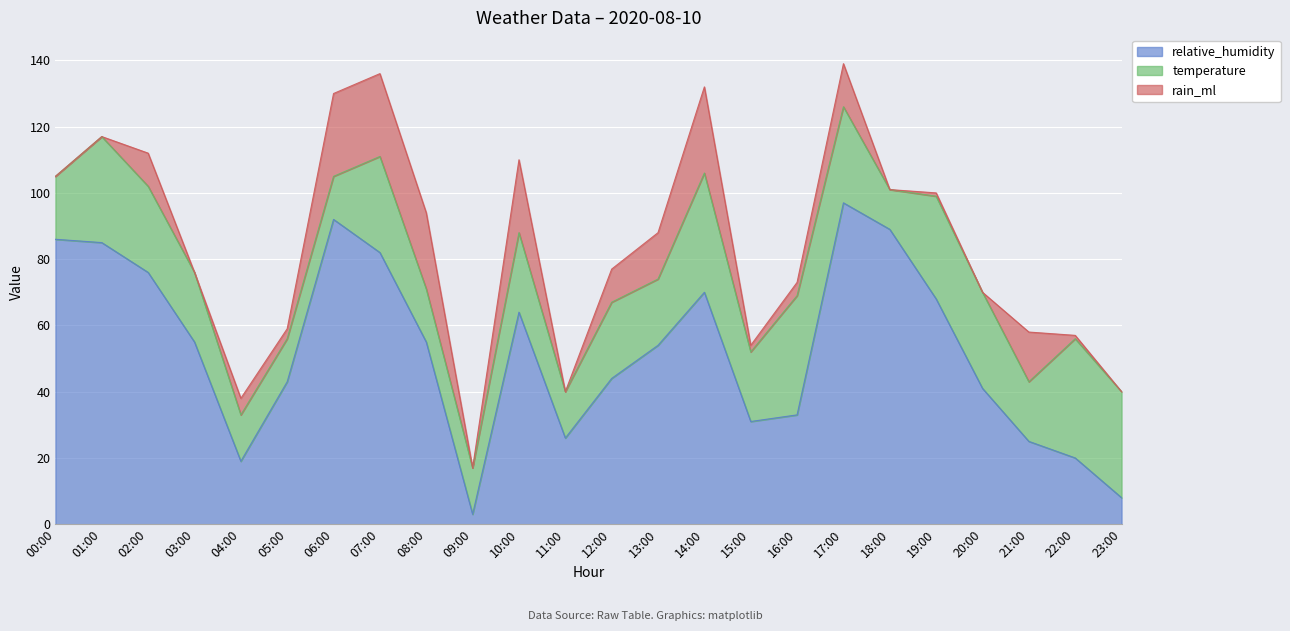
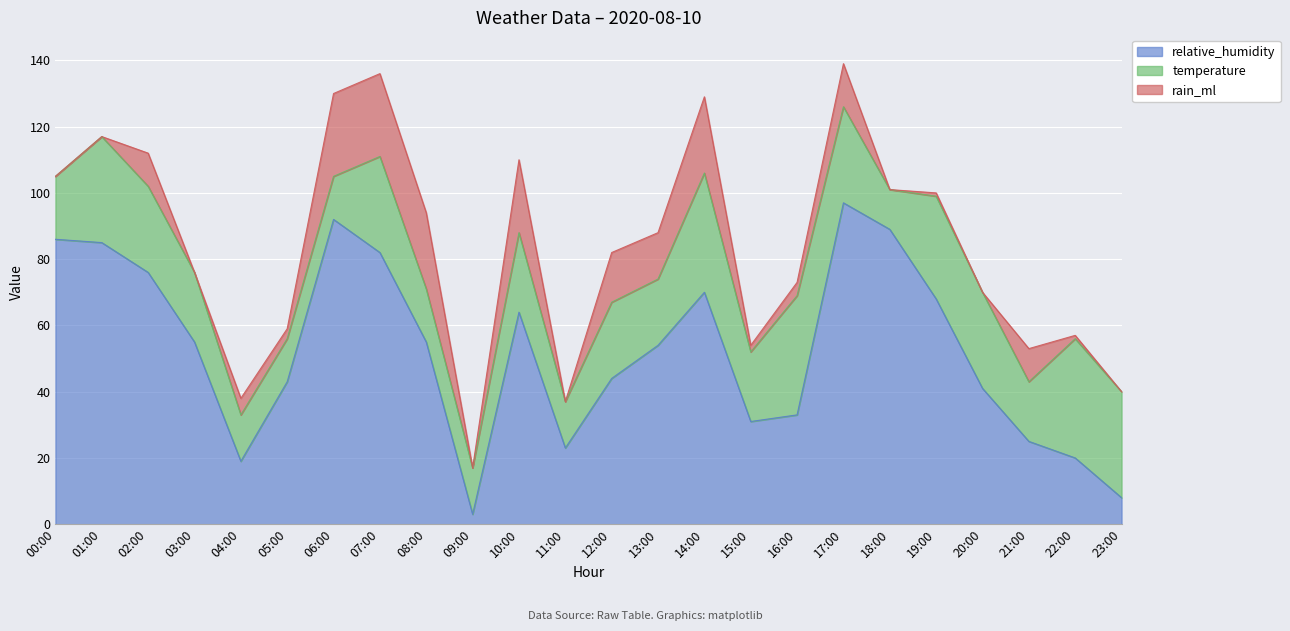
relative_humidity, 11:00: 26 -> 23
rain_ml, 12:00: 10 -> 15
rain_ml, 14:00: 26 -> 23
rain_ml, 21:00: 15 -> 10
